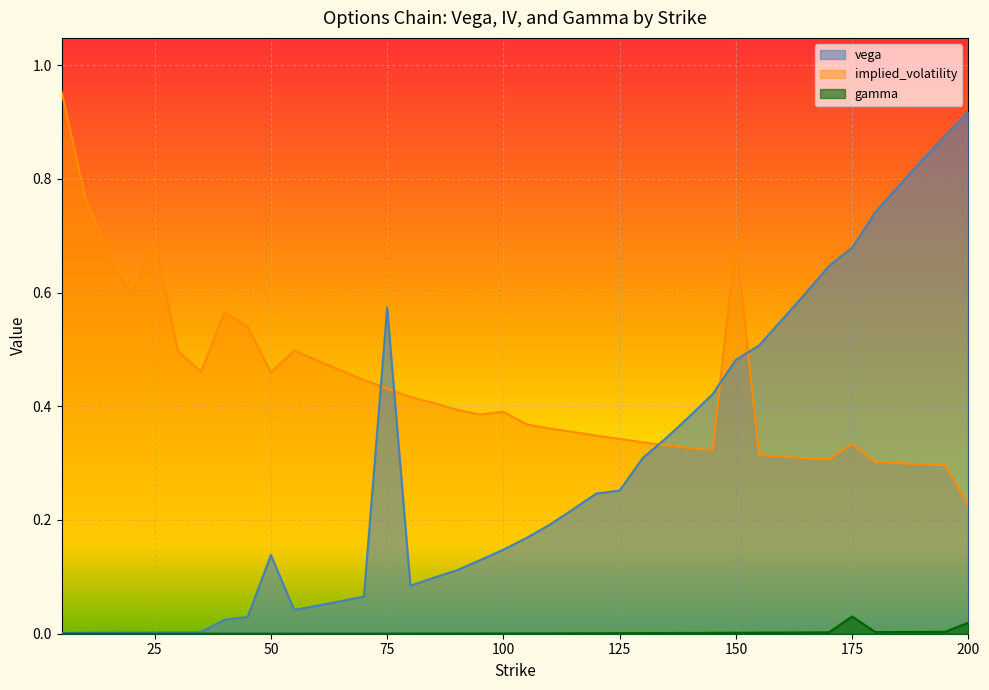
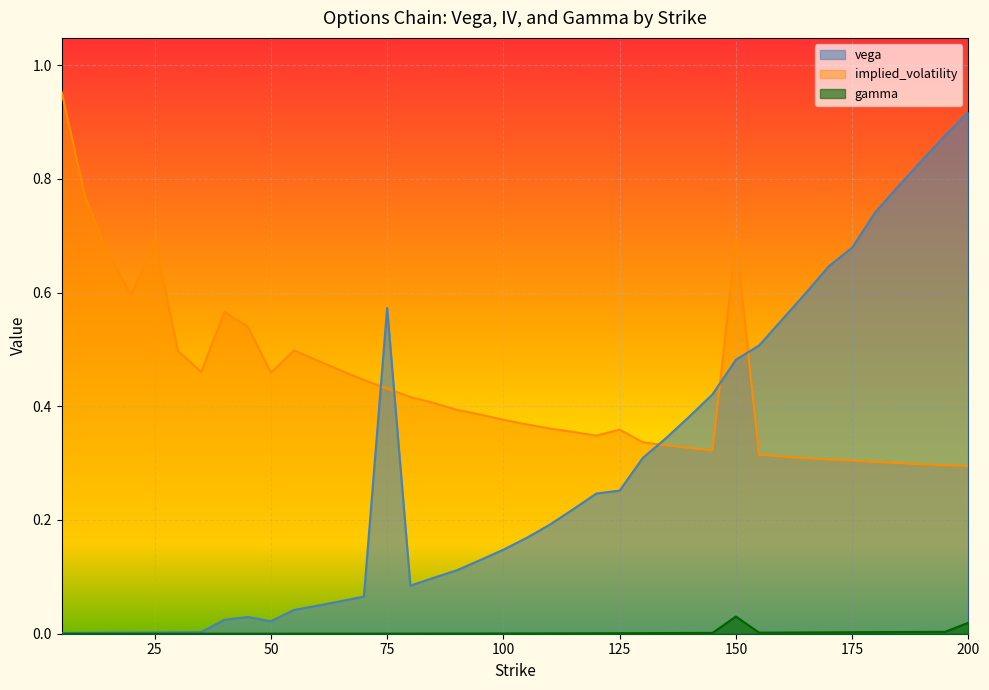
vega, 50: 0.14 -> 0.02
implied_volatility, 100: 0.39 -> 0.38
implied_volatility, 125: 0.34 -> 0.36
gamma, 150: 0.00 -> 0.03
implied_volatility, 175: 0.33 -> 0.30
gamma, 175: 0.03 -> 0.00
implied_volatility, 200: 0.23 -> 0.29
